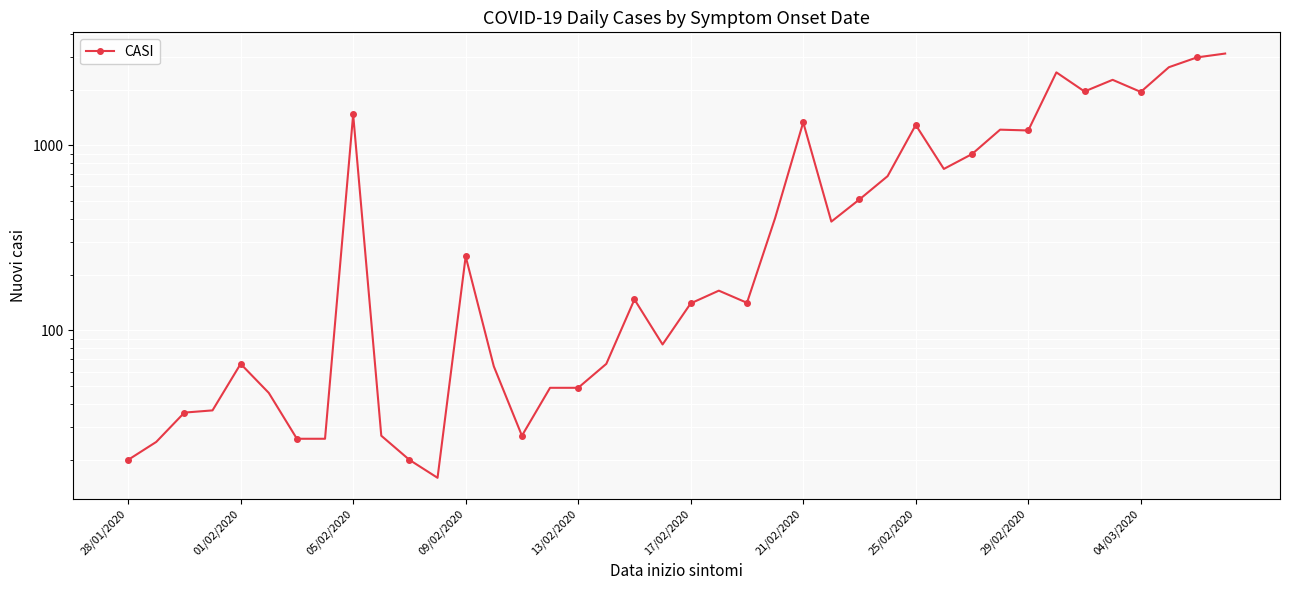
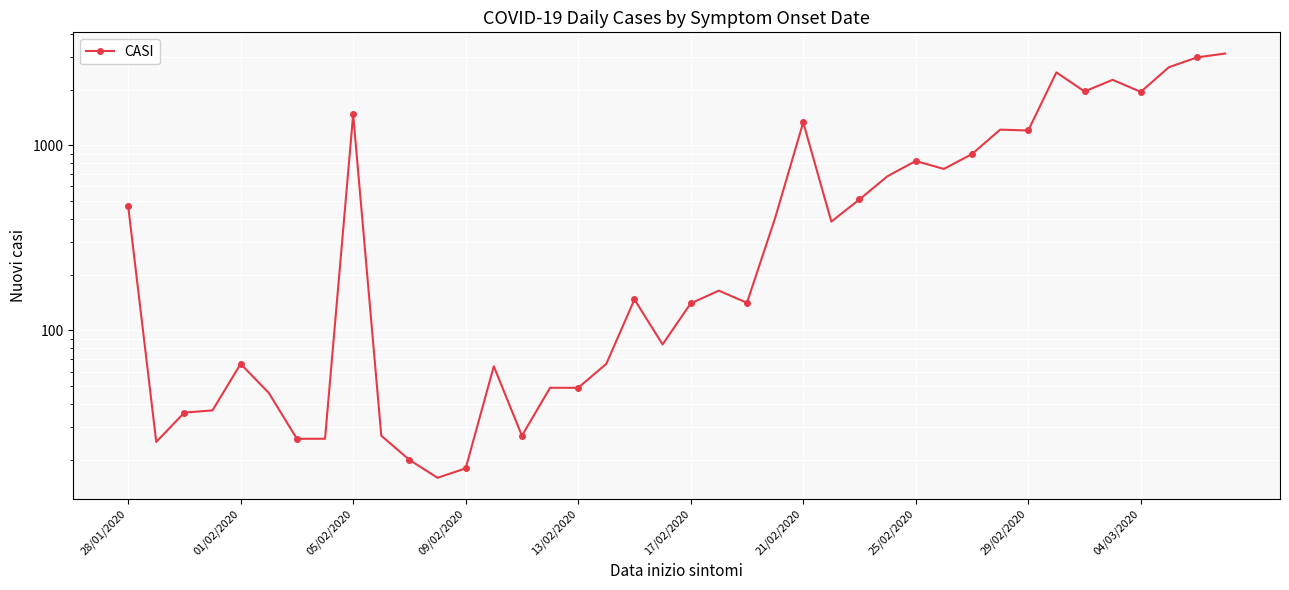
28/01/2020: 20 -> 470
09/02/2020: 250 -> 18
25/02/2020: 1300 -> 800
